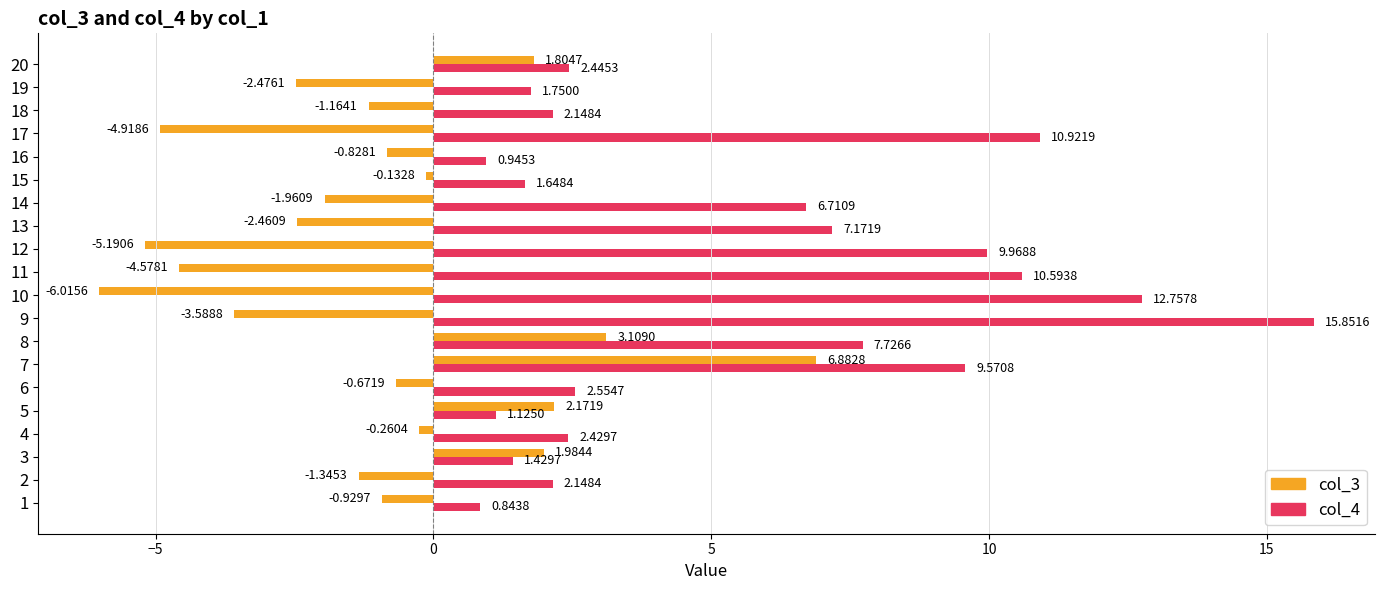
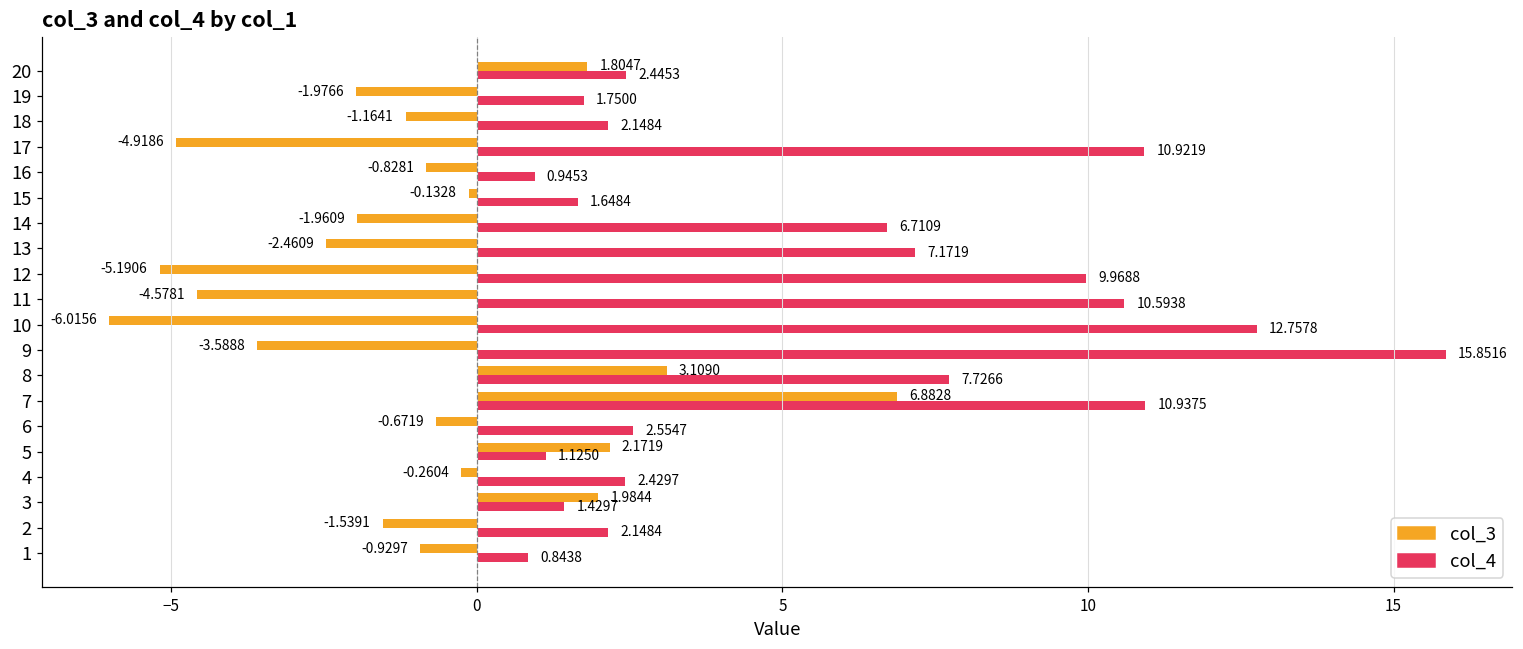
col_3, 19: -2.4761 -> -1.9766
col_4, 7: 9.5708 -> 10.9375
col_3, 2: -1.3453 -> -1.5391
